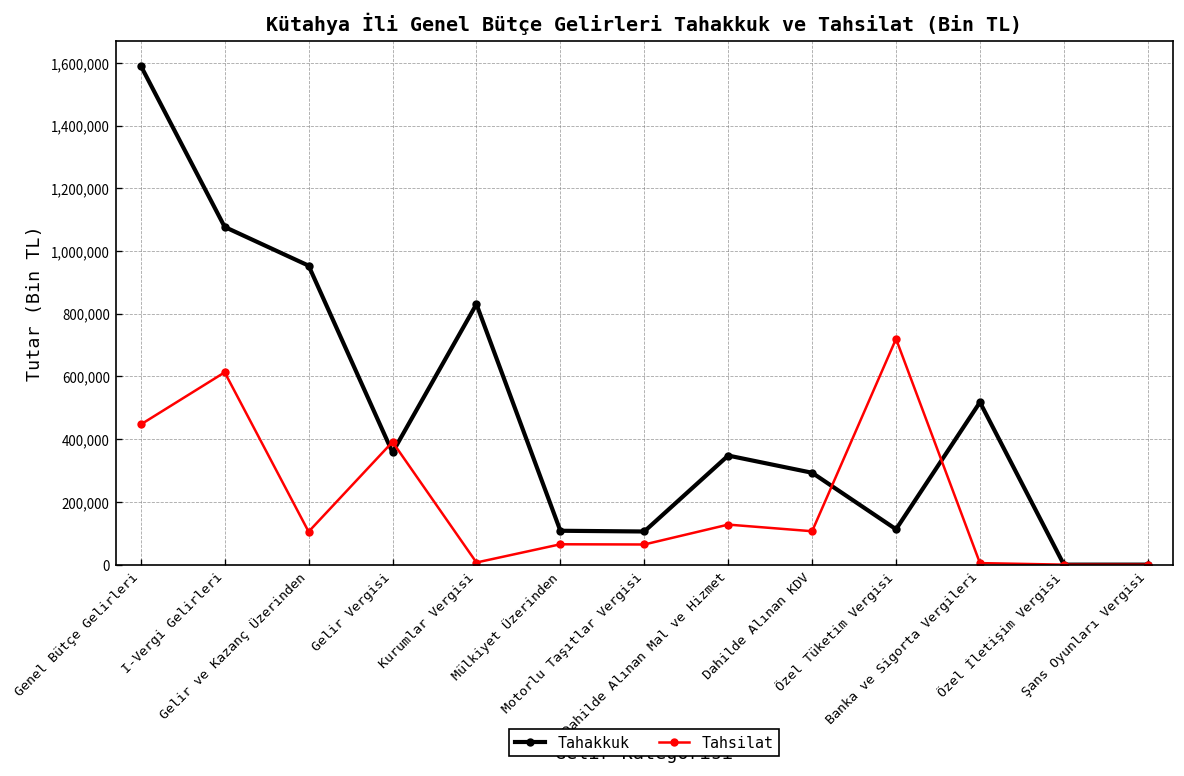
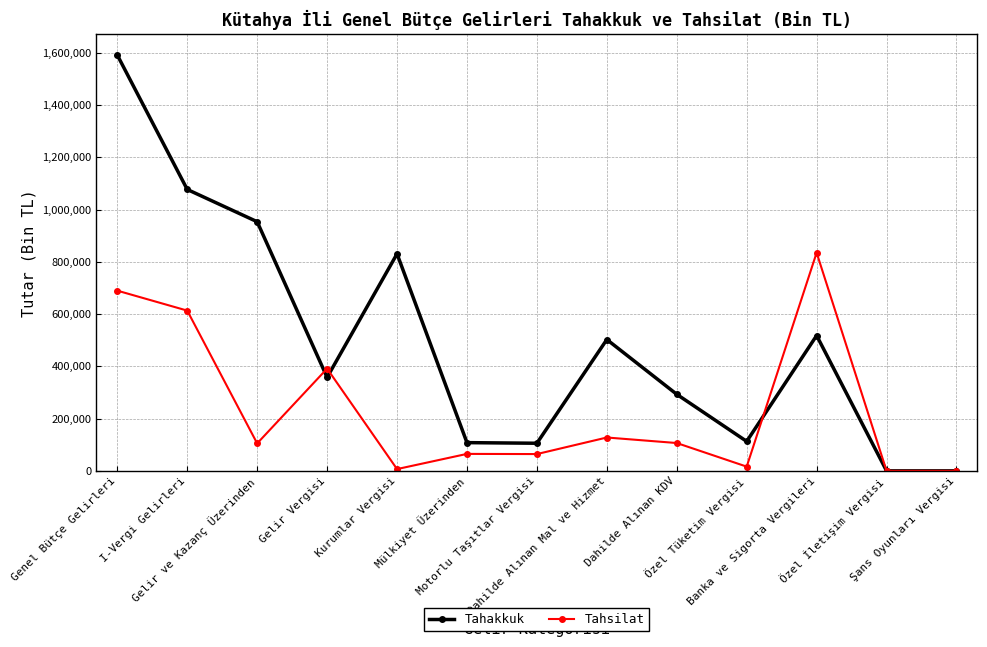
Tahsilat, Genel Bütçe Gelirleri: 450,000 -> 690,000
Tahakkuk, Dahilde Alınan Mal ve Hizmet: 350,000 -> 500,000
Tahsilat, Özel Tüketim Vergisi: 720,000 -> 20,000
Tahsilat, Banka ve Sigorta Vergileri: 0 -> 830,000
